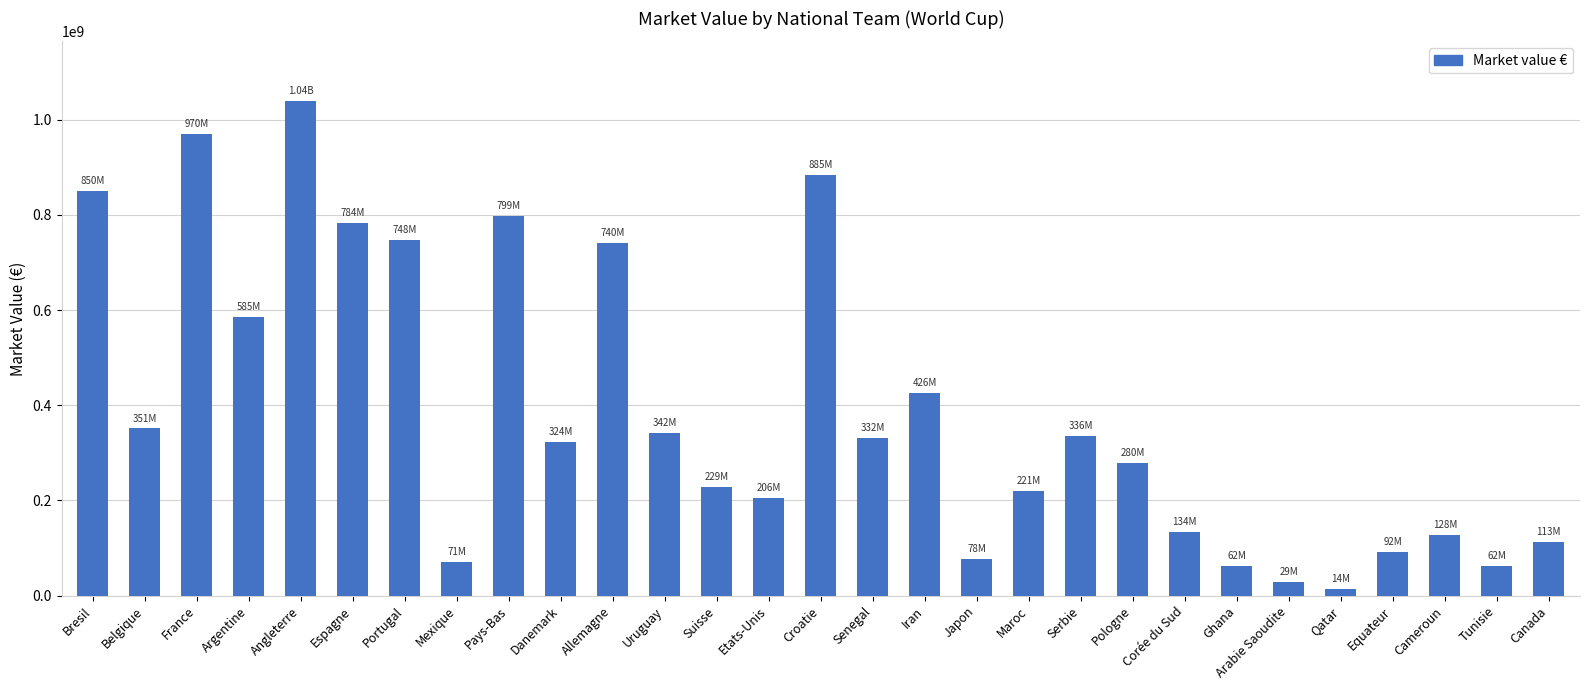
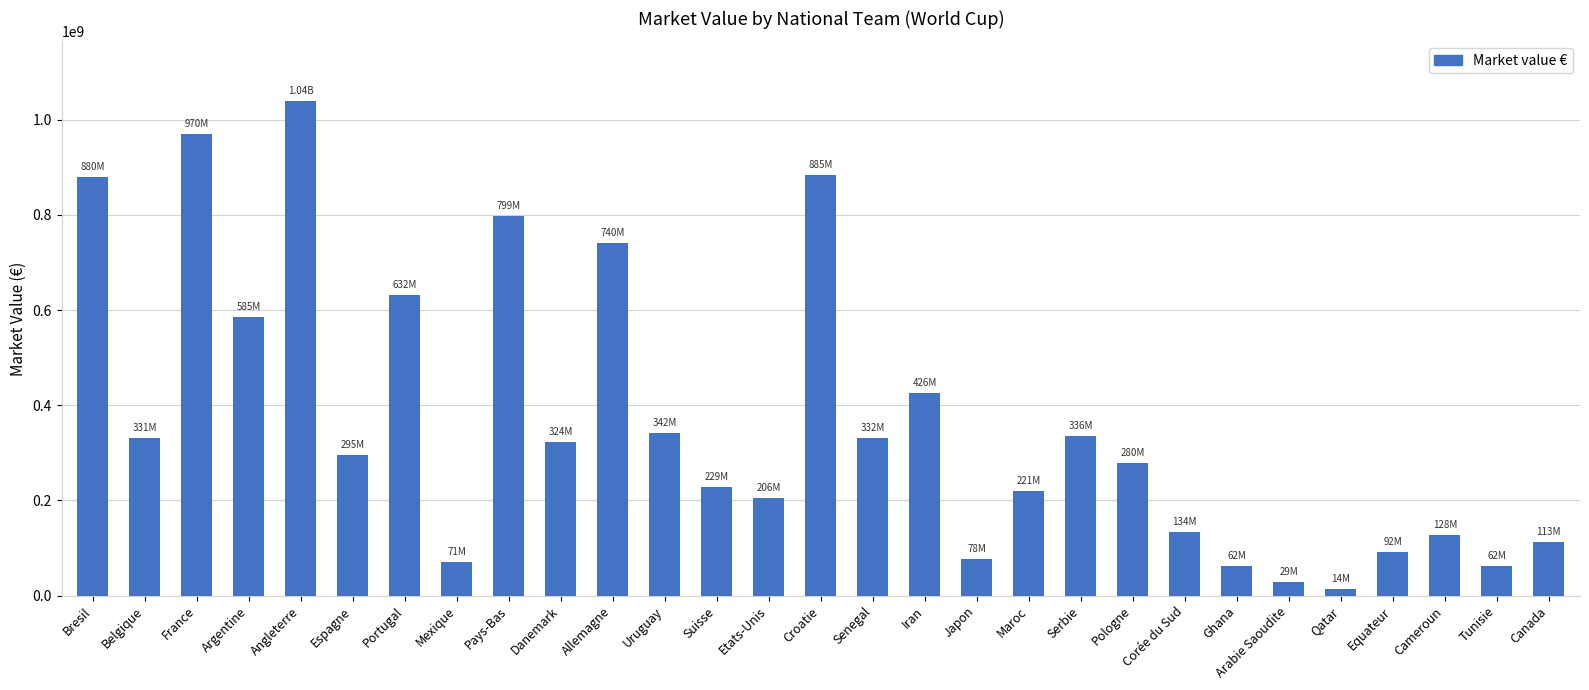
Bresil: 850M -> 880M
Belgique: 351M -> 331M
Espagne: 784M -> 295M
Portugal: 748M -> 632M
